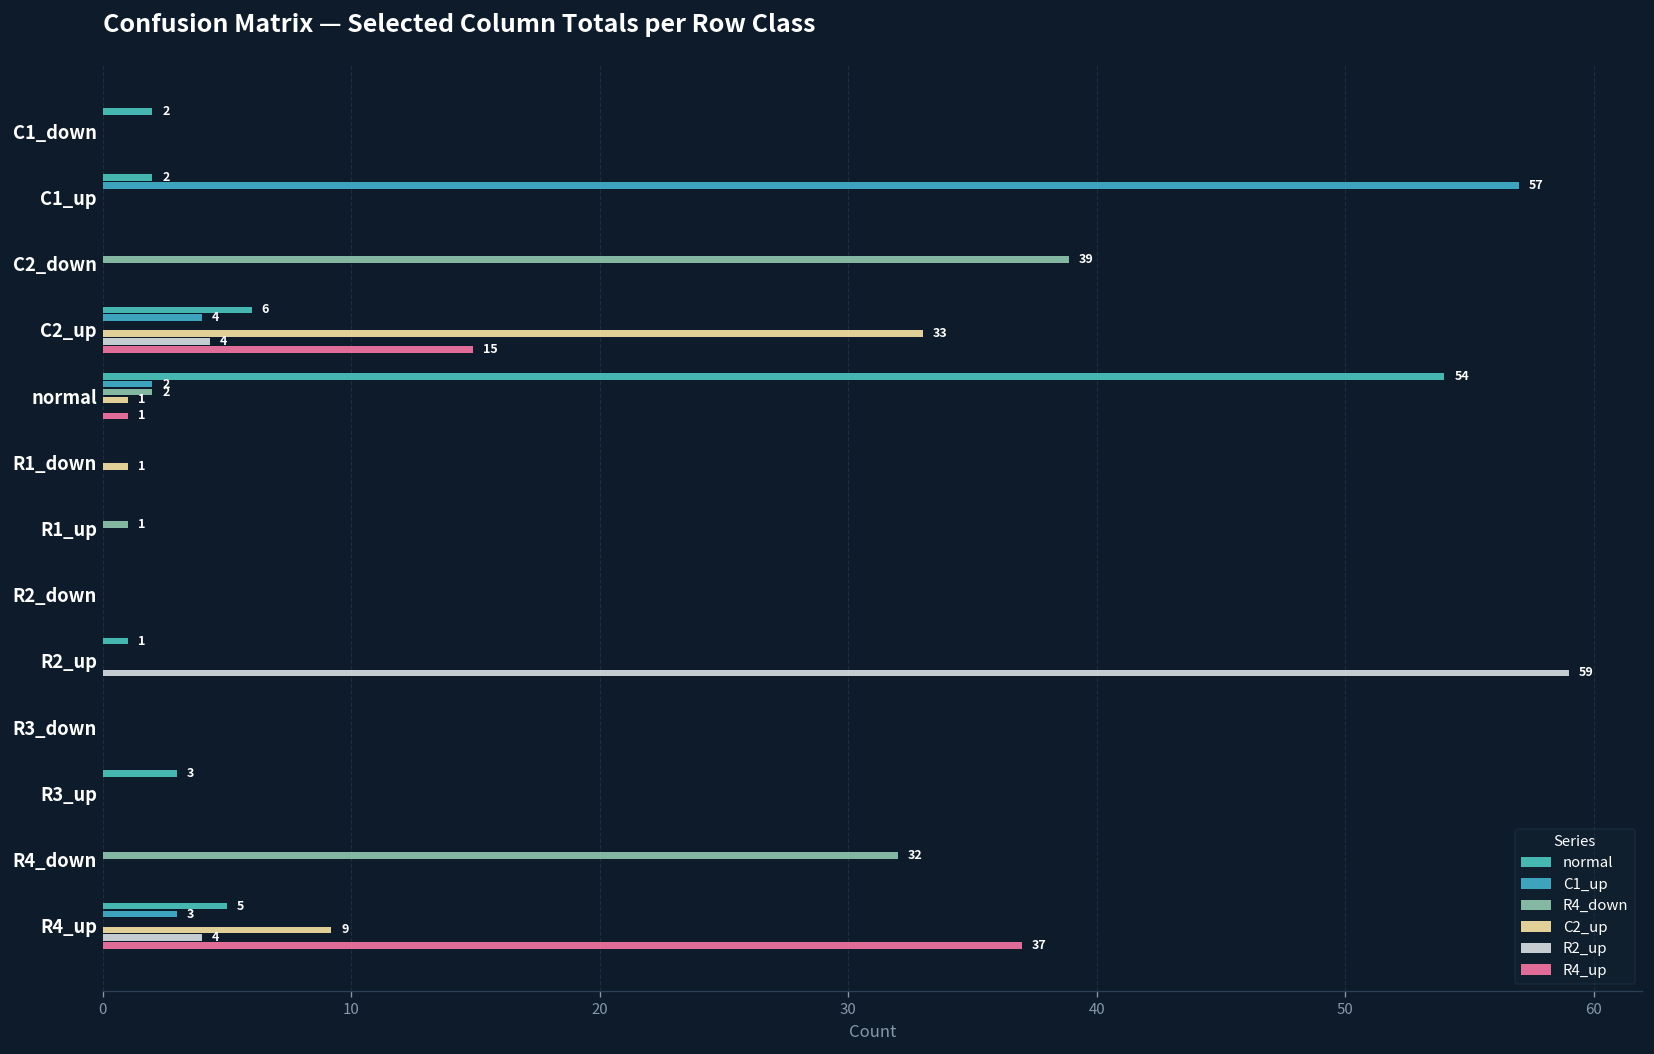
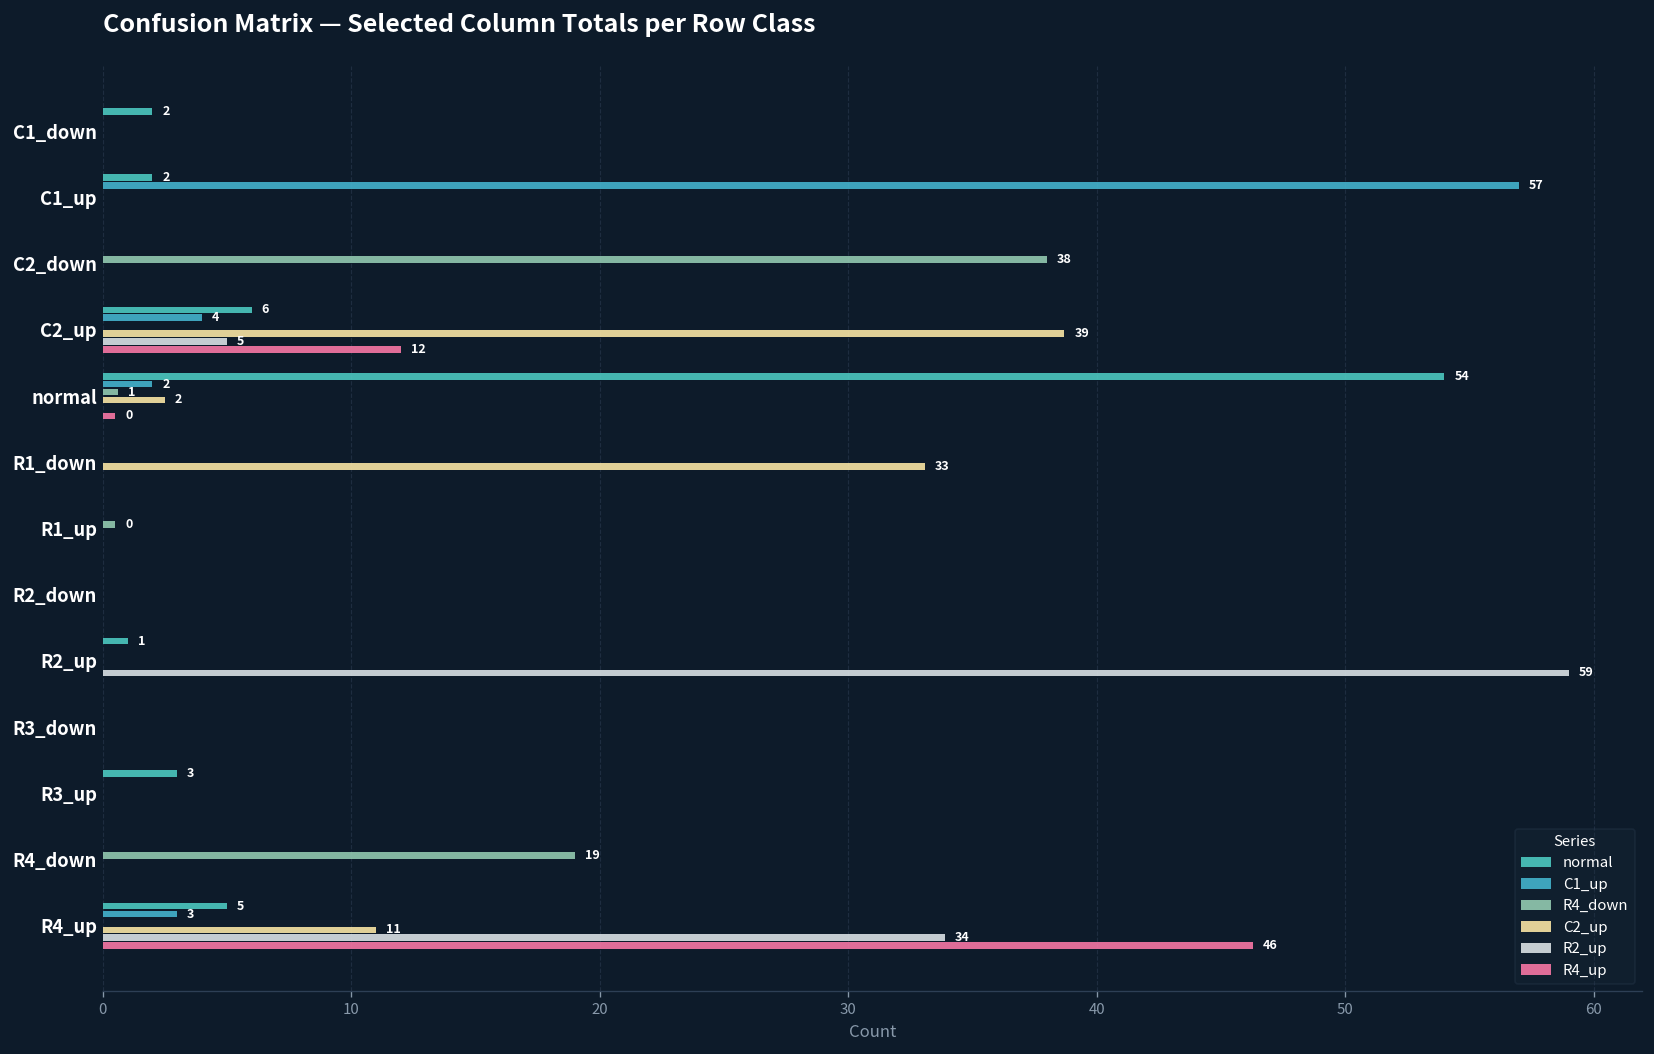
R4_down, C2_down: 39 -> 38
C2_up, C2_up: 33 -> 39
R2_up, C2_up: 4 -> 5
R4_up, C2_up: 15 -> 12
R4_down, normal: 2 -> 1
C2_up, normal: 1 -> 2
R4_up, normal: 1 -> 0
C2_up, R1_down: 1 -> 33
R4_down, R1_up: 1 -> 0
R4_down, R4_down: 32 -> 19
C2_up, R4_up: 9 -> 11
R2_up, R4_up: 4 -> 34
R4_up, R4_up: 37 -> 46
